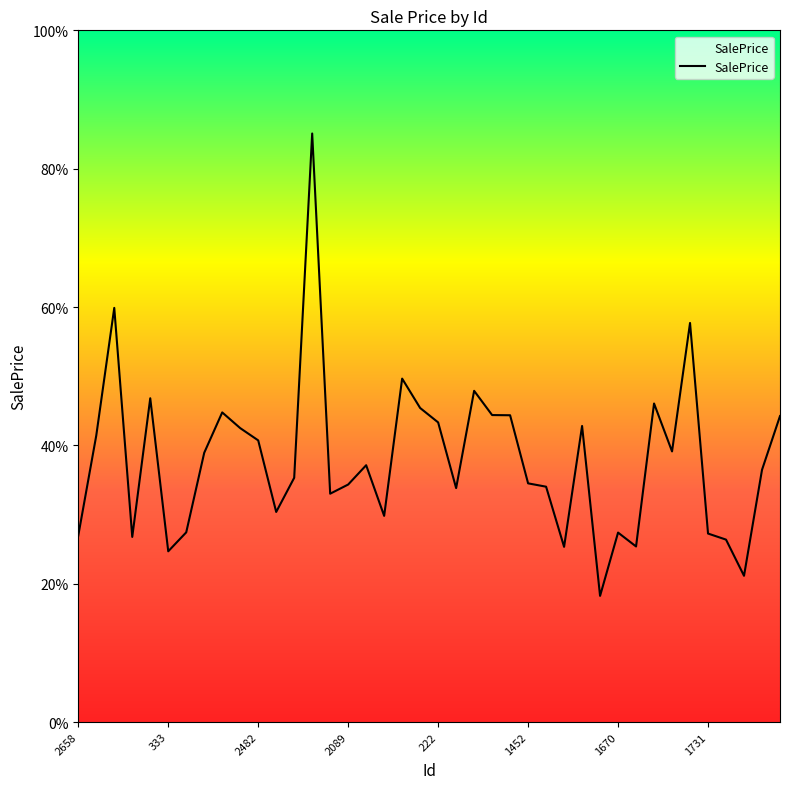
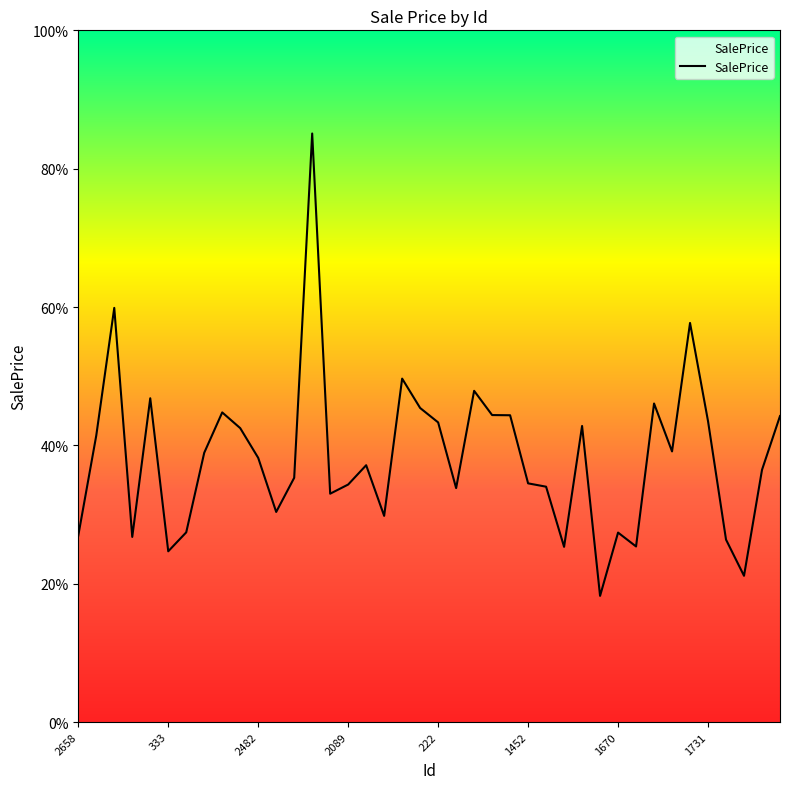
2482: 41% -> 38%
1731: 27% -> 43%
